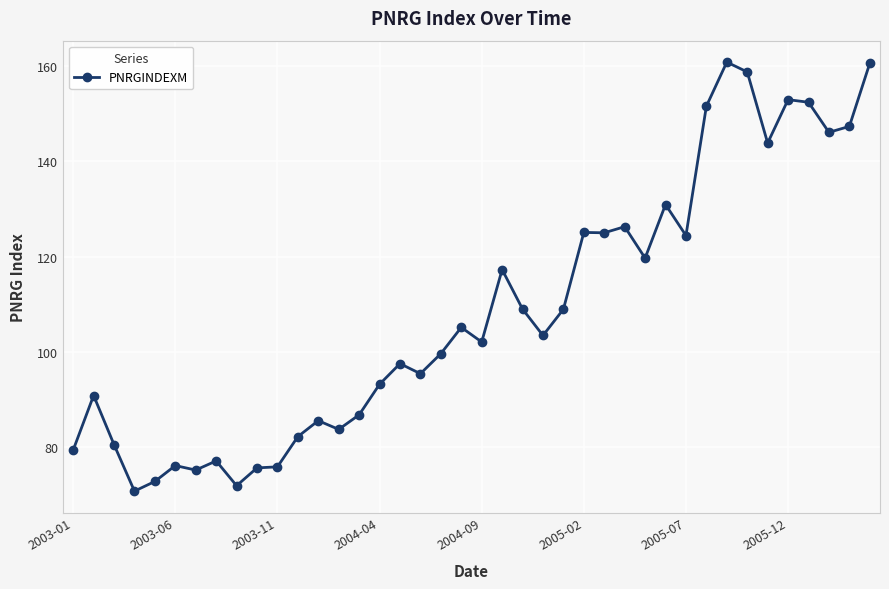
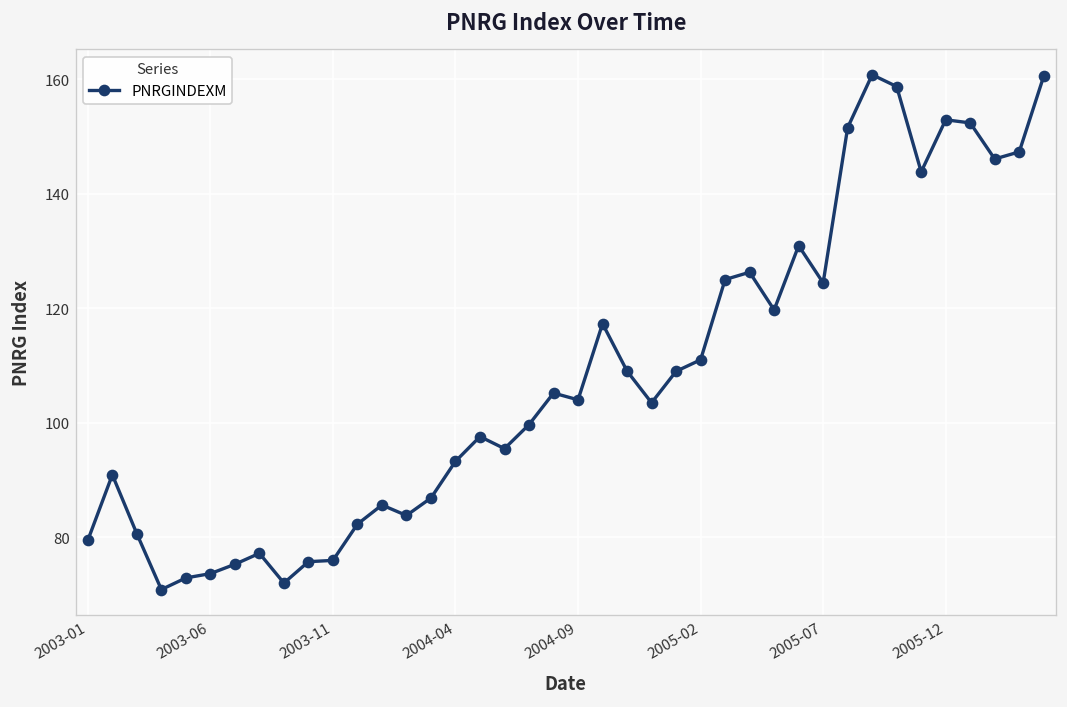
2003-06: 76 -> 74
2004-09: 102 -> 104
2005-02: 125 -> 111
